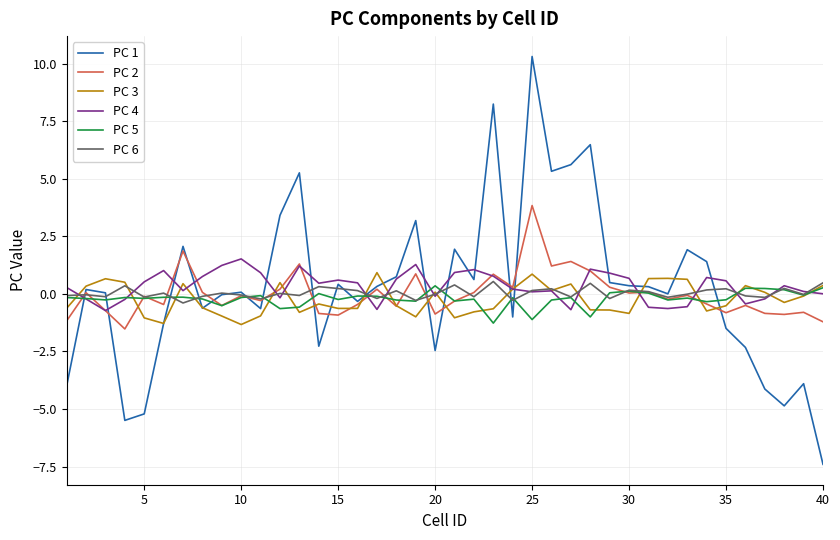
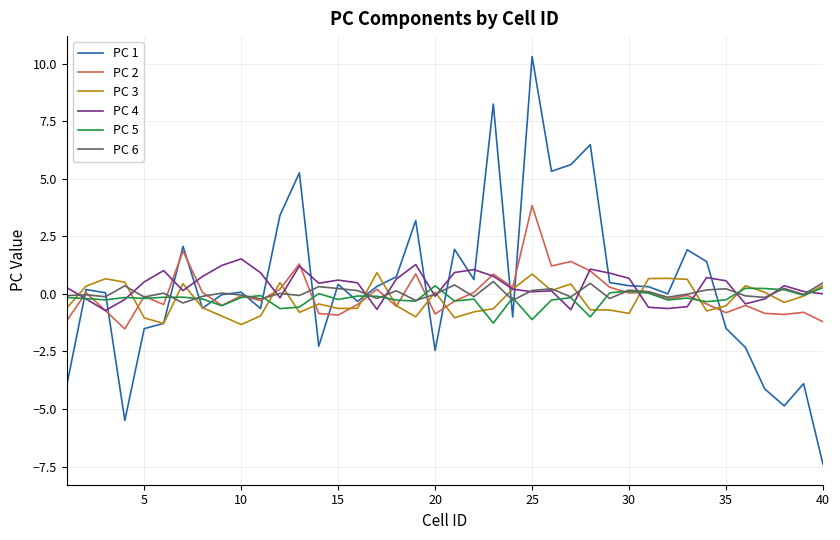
PC 1, 5: -5.2 -> -1.5
